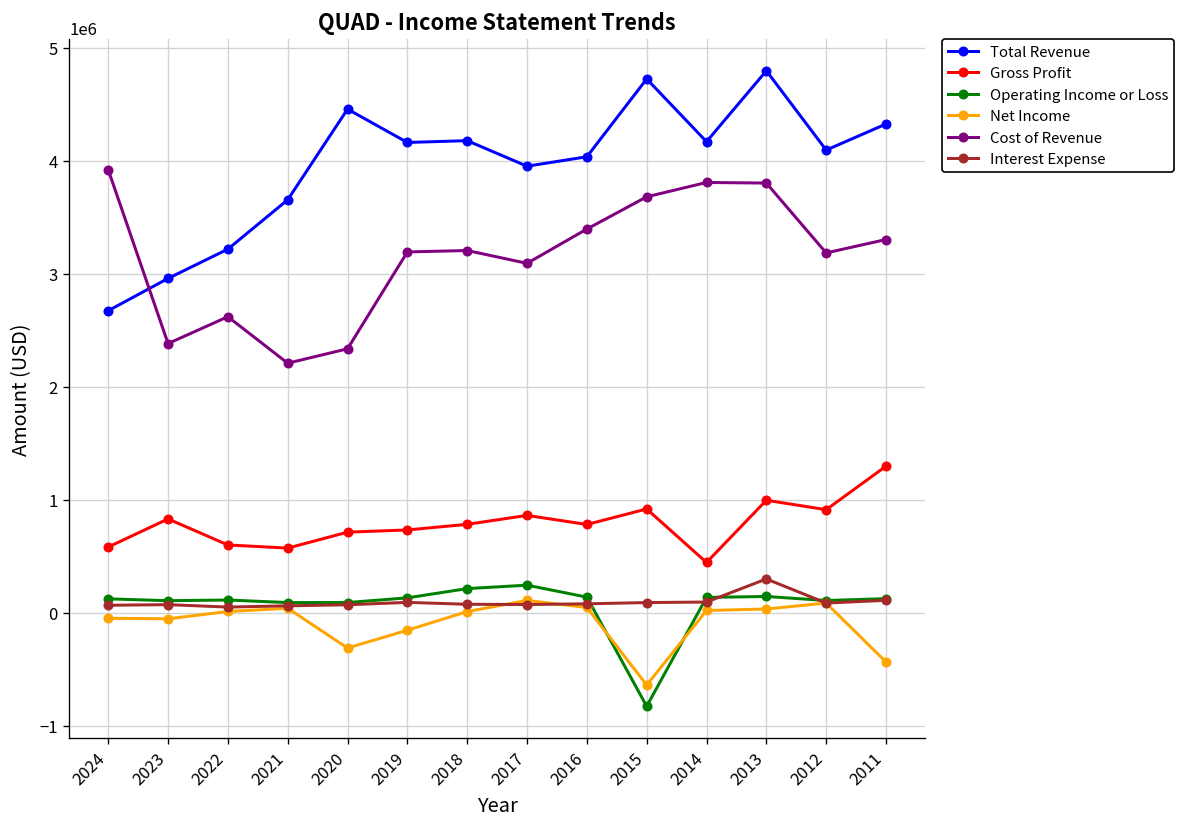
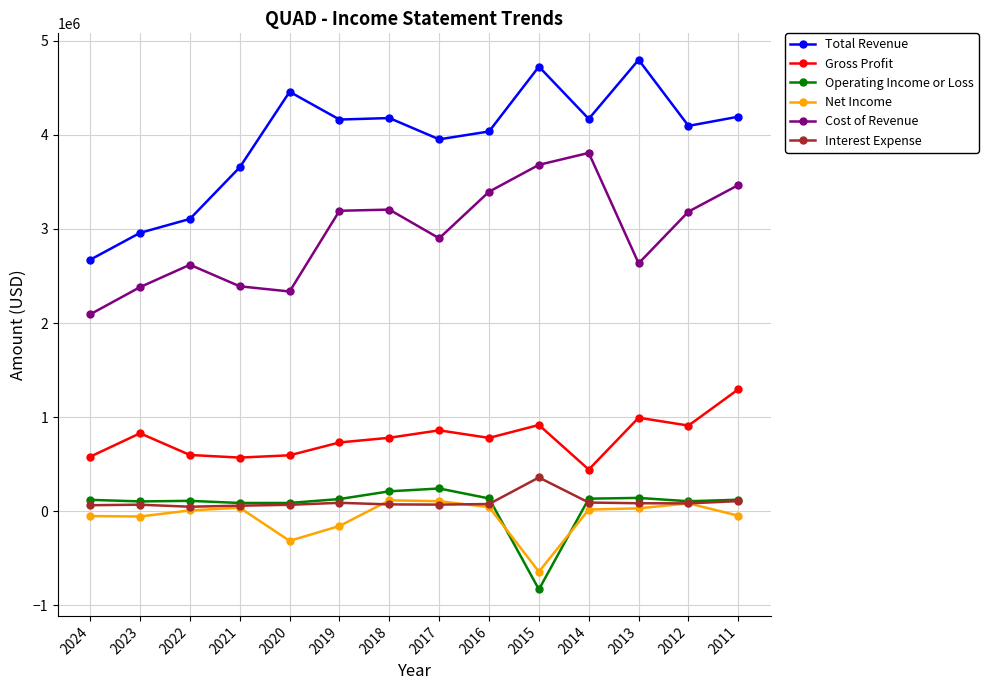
Cost of Revenue, 2024: 3900000 -> 2100000
Total Revenue, 2022: 3200000 -> 3100000
Cost of Revenue, 2021: 2200000 -> 2400000
Gross Profit, 2020: 700000 -> 600000
Net Income, 2018: 0 -> 100000
Cost of Revenue, 2017: 3100000 -> 2900000
Interest Expense, 2015: 100000 -> 400000
Cost of Revenue, 2013: 3800000 -> 2600000
Interest Expense, 2013: 300000 -> 100000
Total Revenue, 2011: 4300000 -> 4200000
Net Income, 2011: -400000 -> 0
Cost of Revenue, 2011: 3300000 -> 3500000
